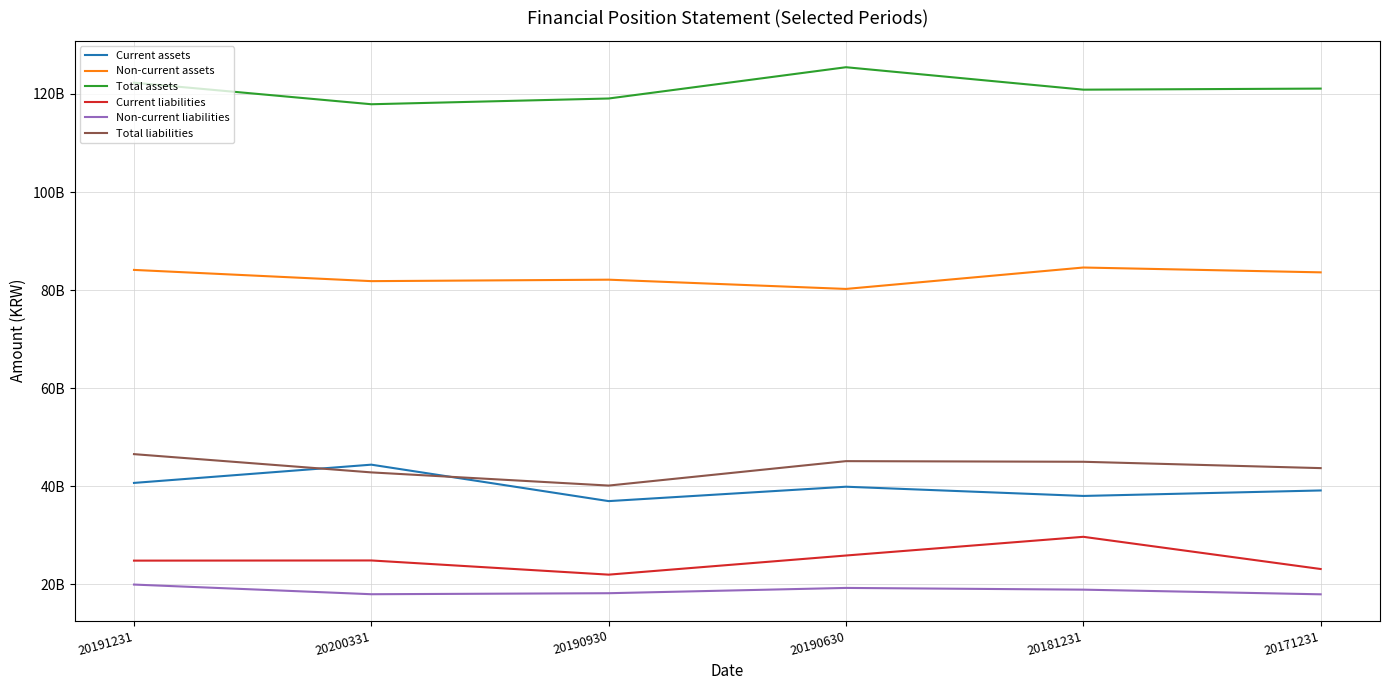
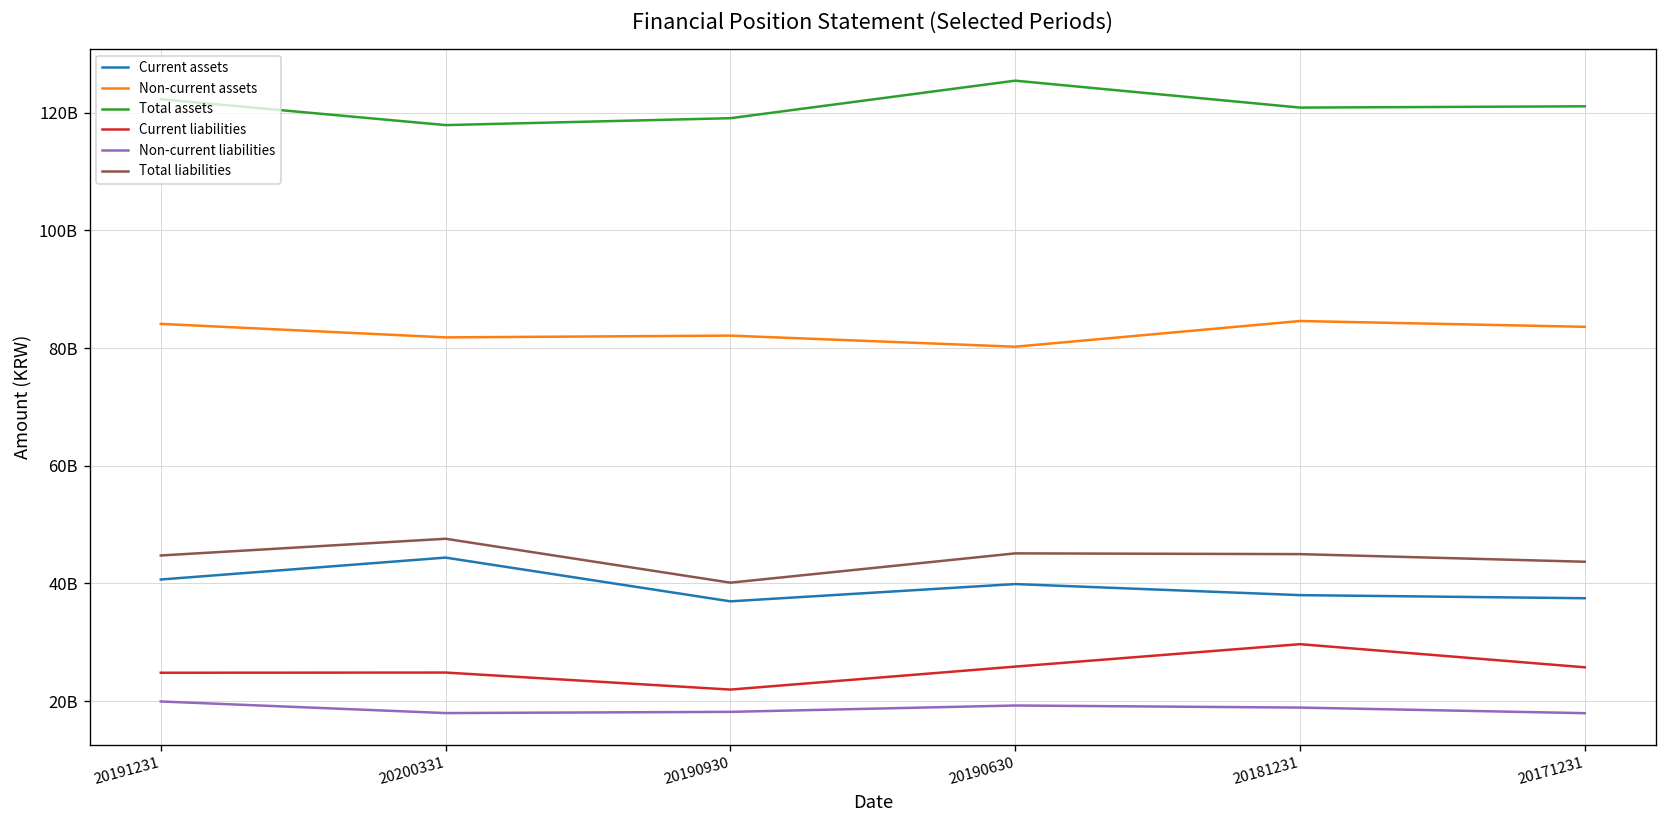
Total liabilities, 20191231: 47000000000 -> 45000000000
Total liabilities, 20200331: 43000000000 -> 48000000000
Current assets, 20171231: 39000000000 -> 37000000000
Current liabilities, 20171231: 23000000000 -> 26000000000
